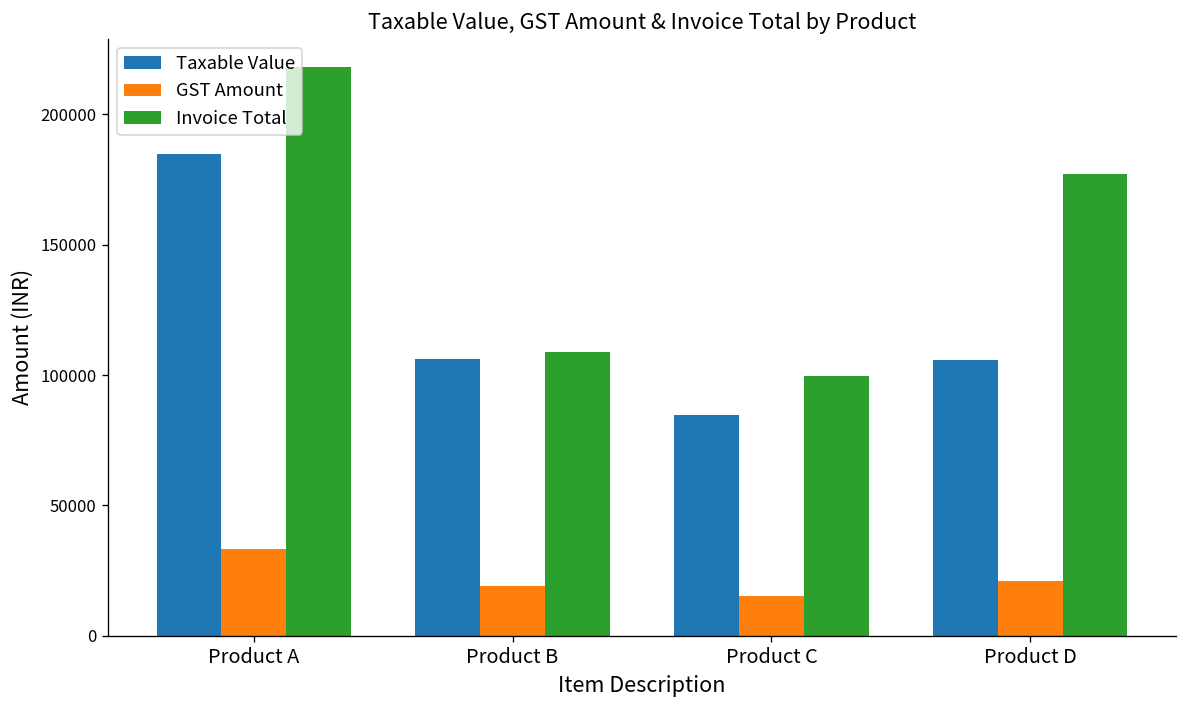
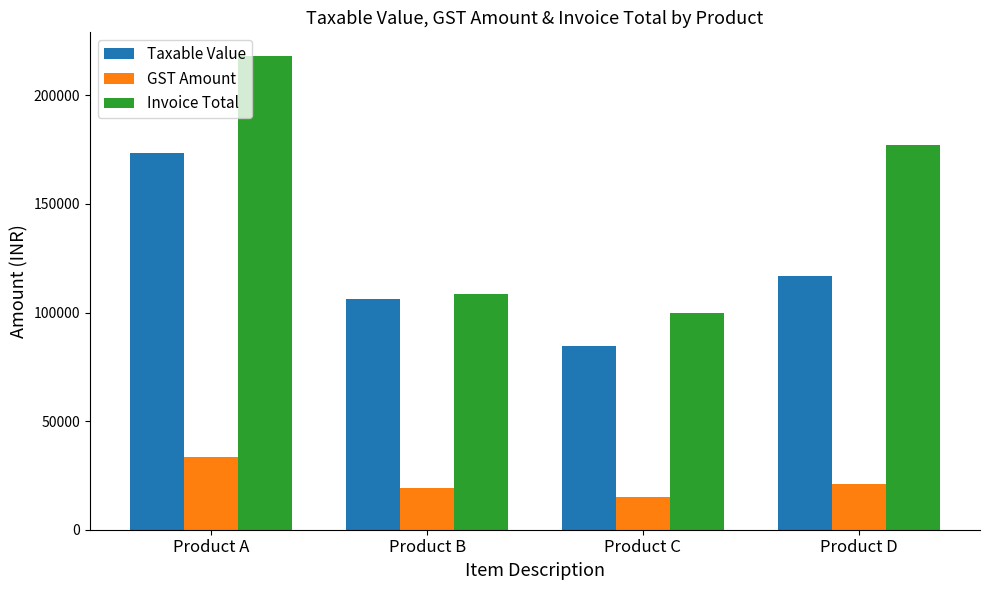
Taxable Value, Product A: 185000 -> 174000
Taxable Value, Product D: 106000 -> 117000
